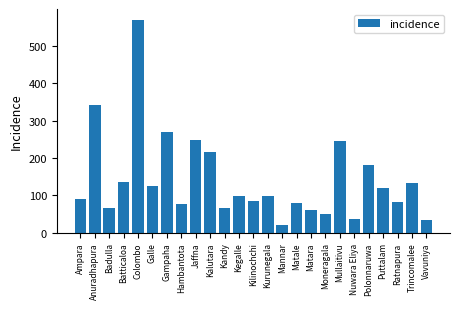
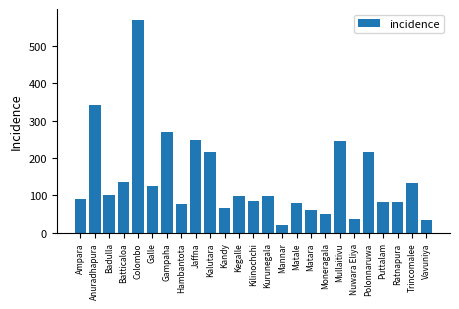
Badulla: 70 -> 100
Polonnaruwa: 180 -> 220
Puttalam: 120 -> 80
